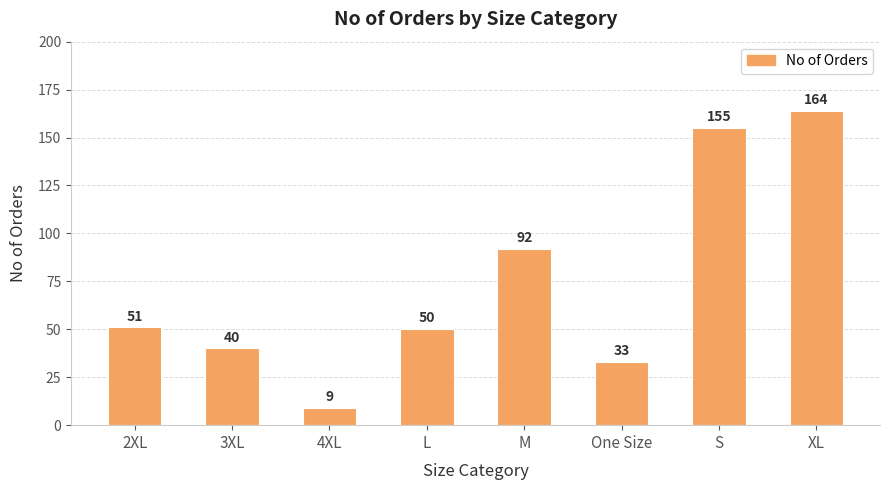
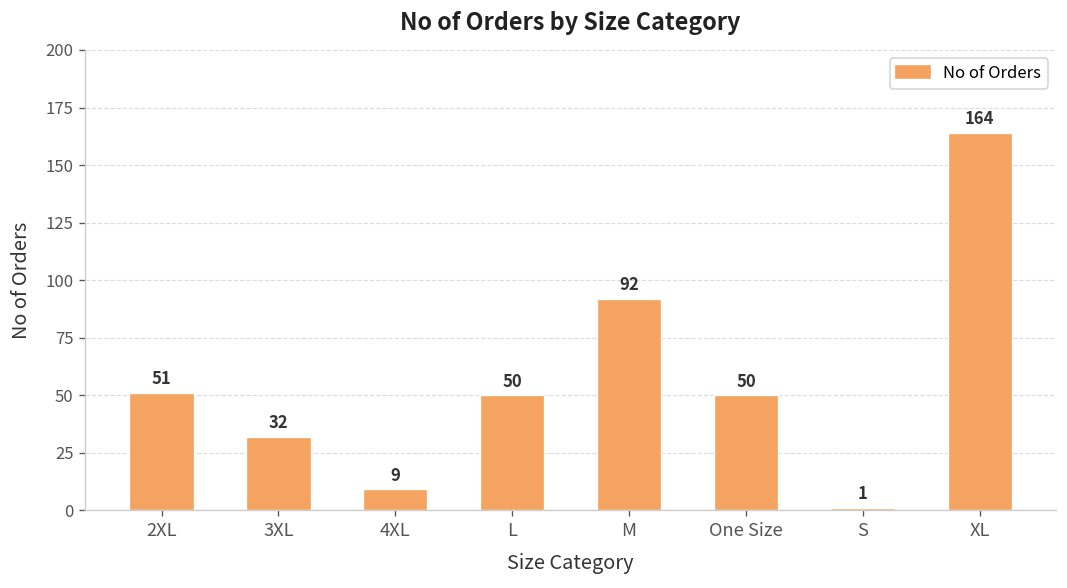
3XL: 40 -> 32
One Size: 33 -> 50
S: 155 -> 1
